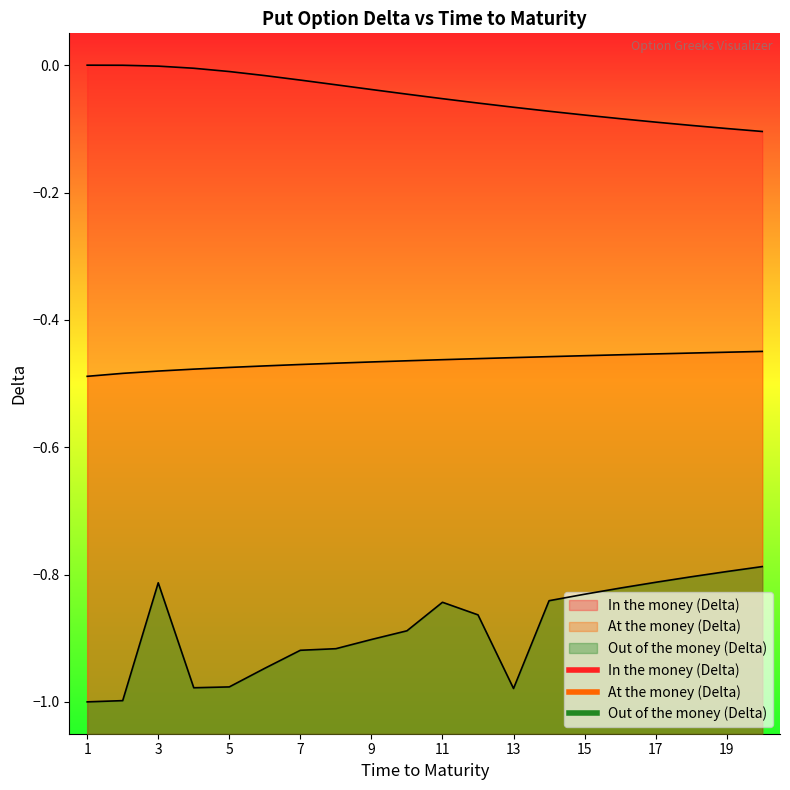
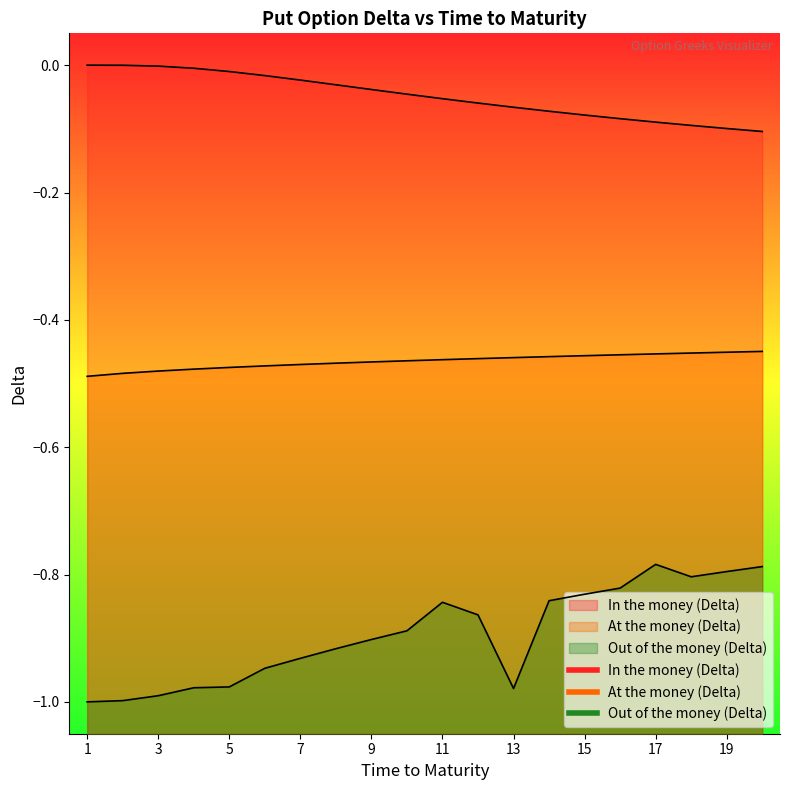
Out of the money (Delta), 3: -0.81 -> -0.99
Out of the money (Delta), 7: -0.92 -> -0.93
Out of the money (Delta), 17: -0.81 -> -0.78
